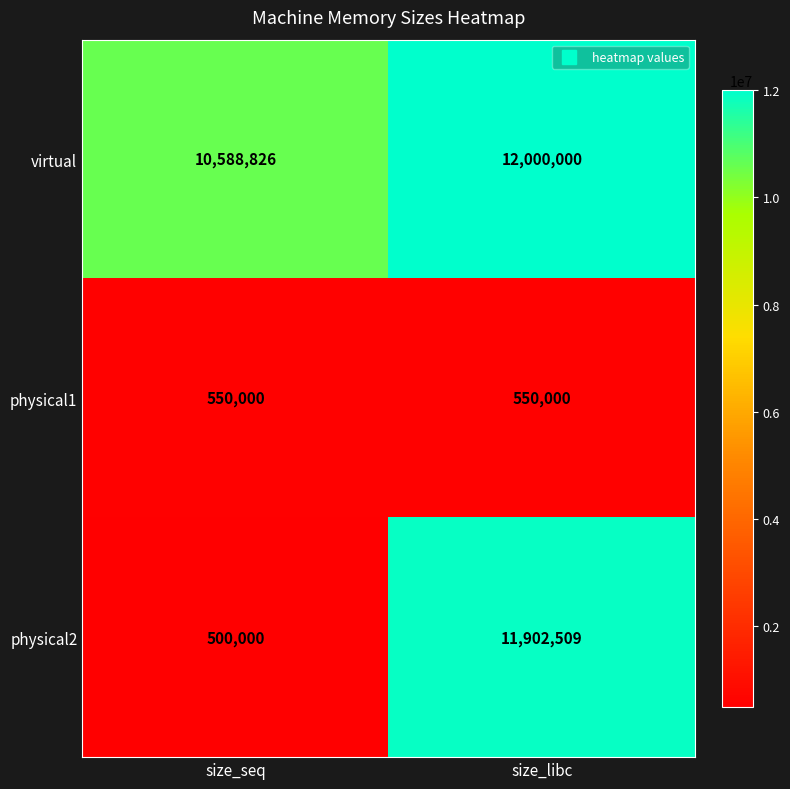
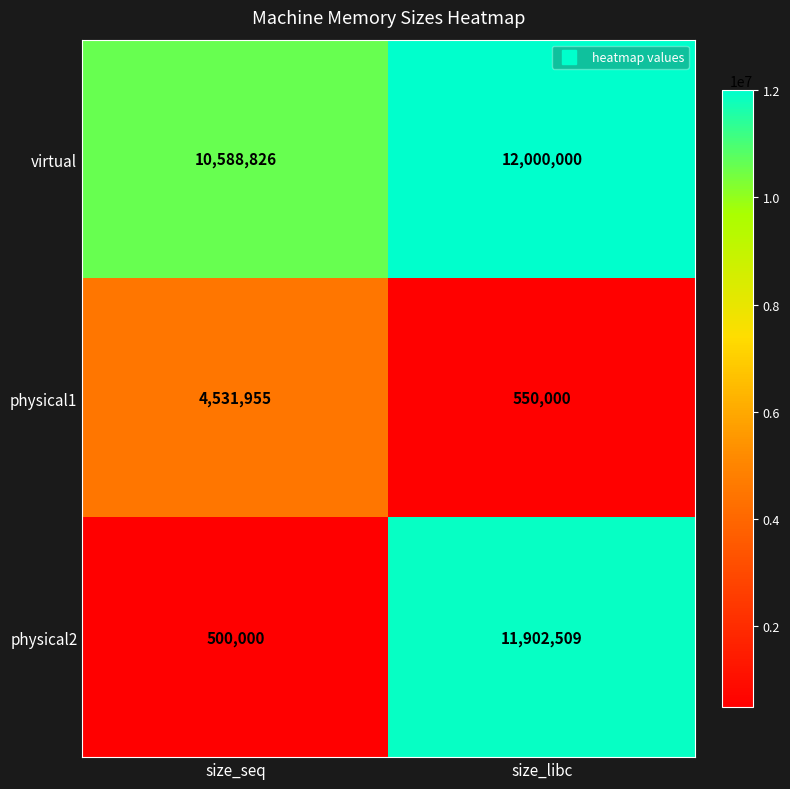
physical1, size_seq: 550,000 -> 4,531,955
